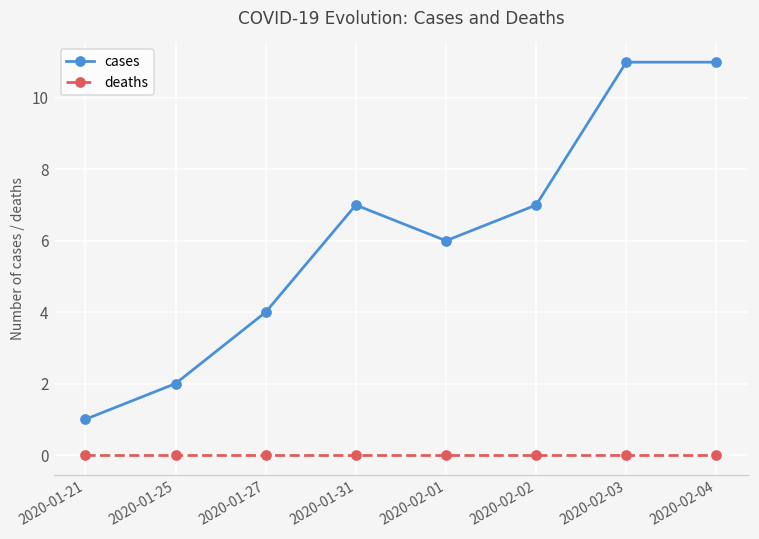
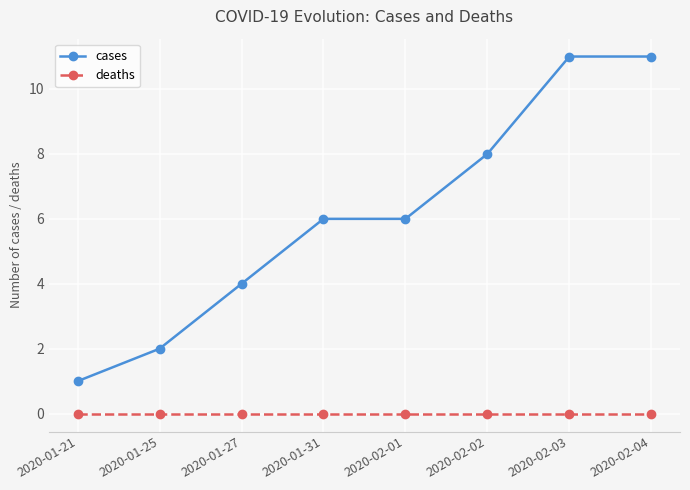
cases, 2020-01-31: 7 -> 6
cases, 2020-02-02: 7 -> 8
